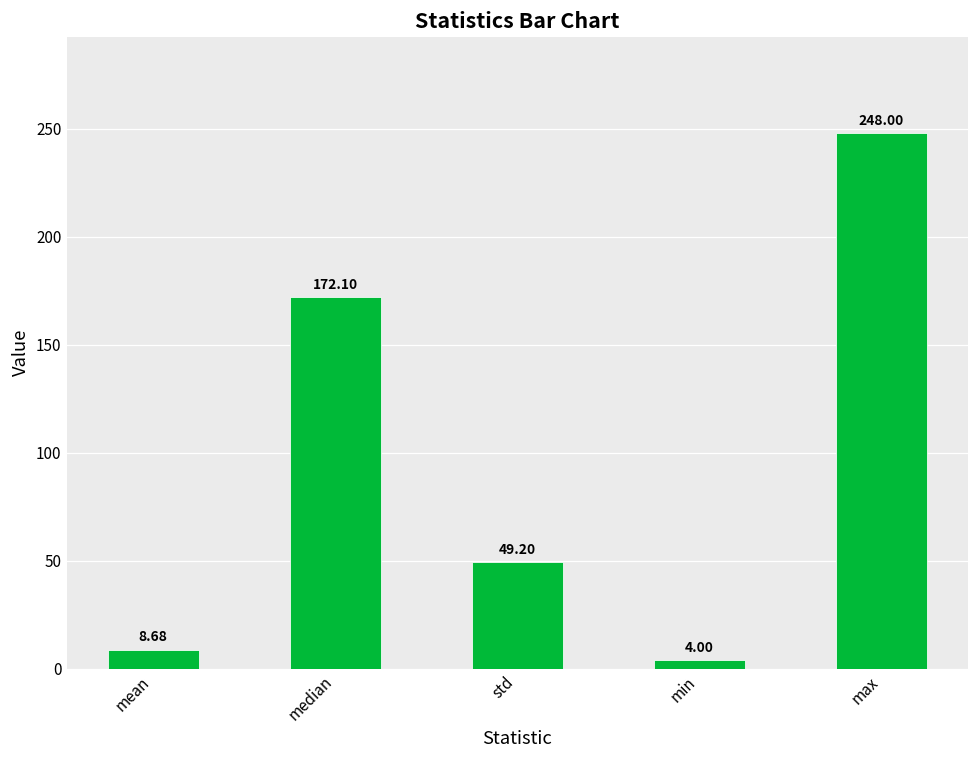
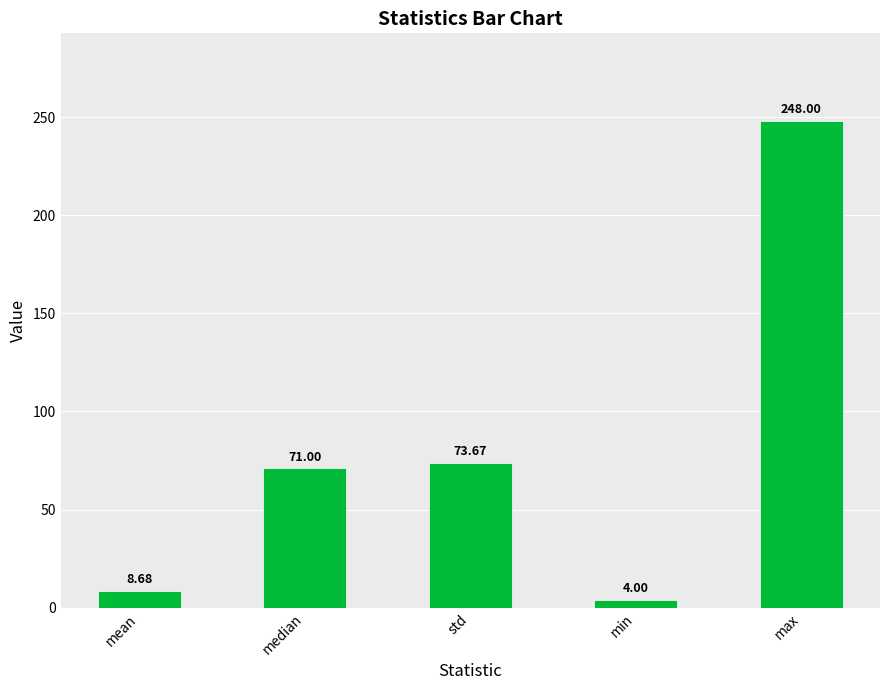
median: 172.10 -> 71.00
std: 49.20 -> 73.67
